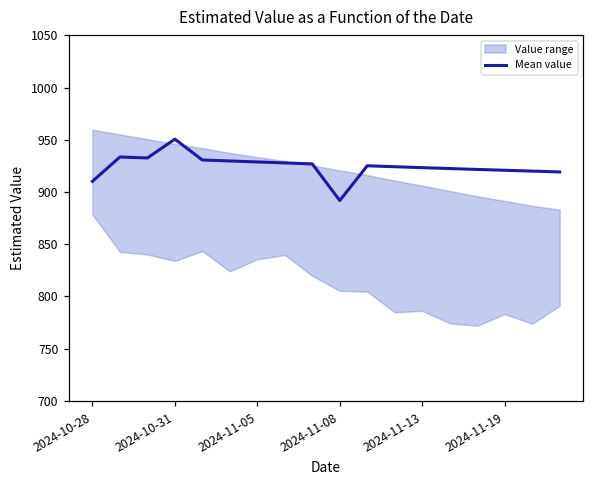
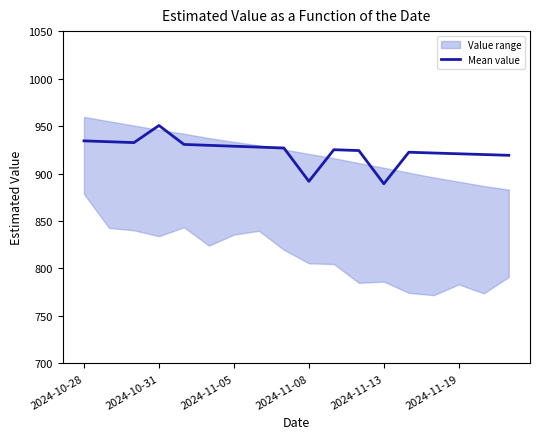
Mean value, 2024-10-28: 910 -> 930
Mean value, 2024-11-13: 920 -> 890
